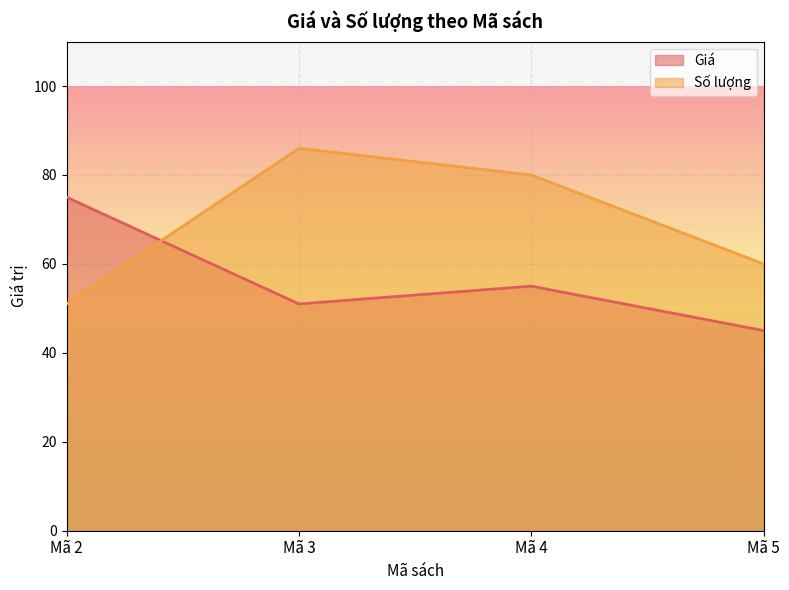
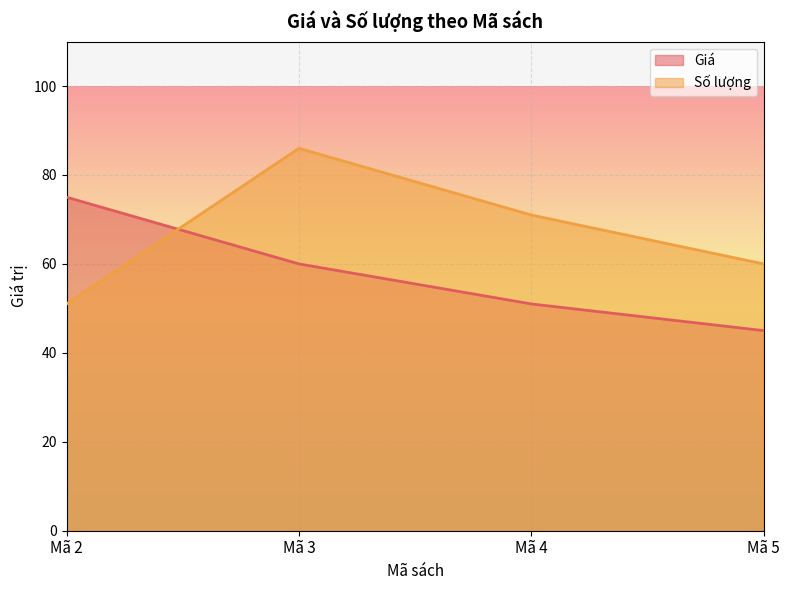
Giá, Mã 3: 51 -> 60
Giá, Mã 4: 55 -> 51
Số lượng, Mã 4: 80 -> 71
